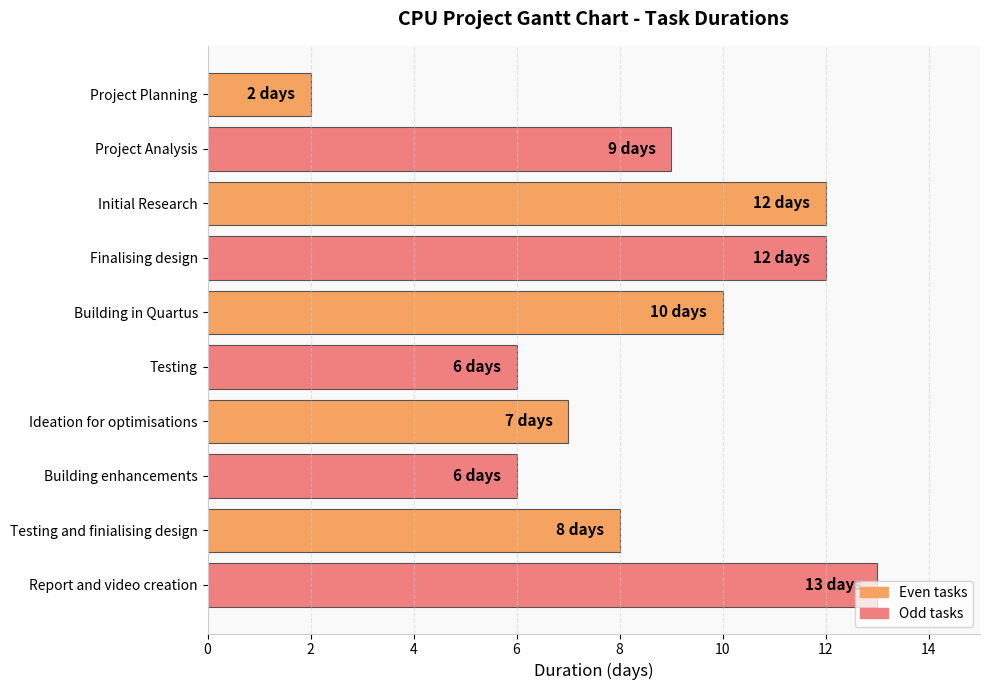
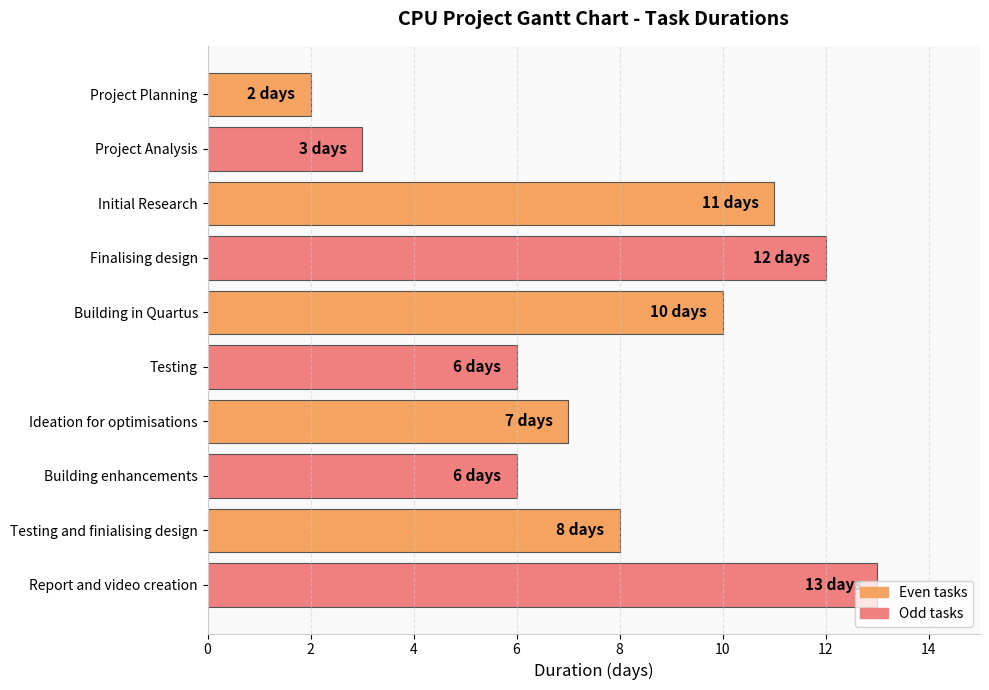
Project Analysis: 9 -> 3
Initial Research: 12 -> 11
